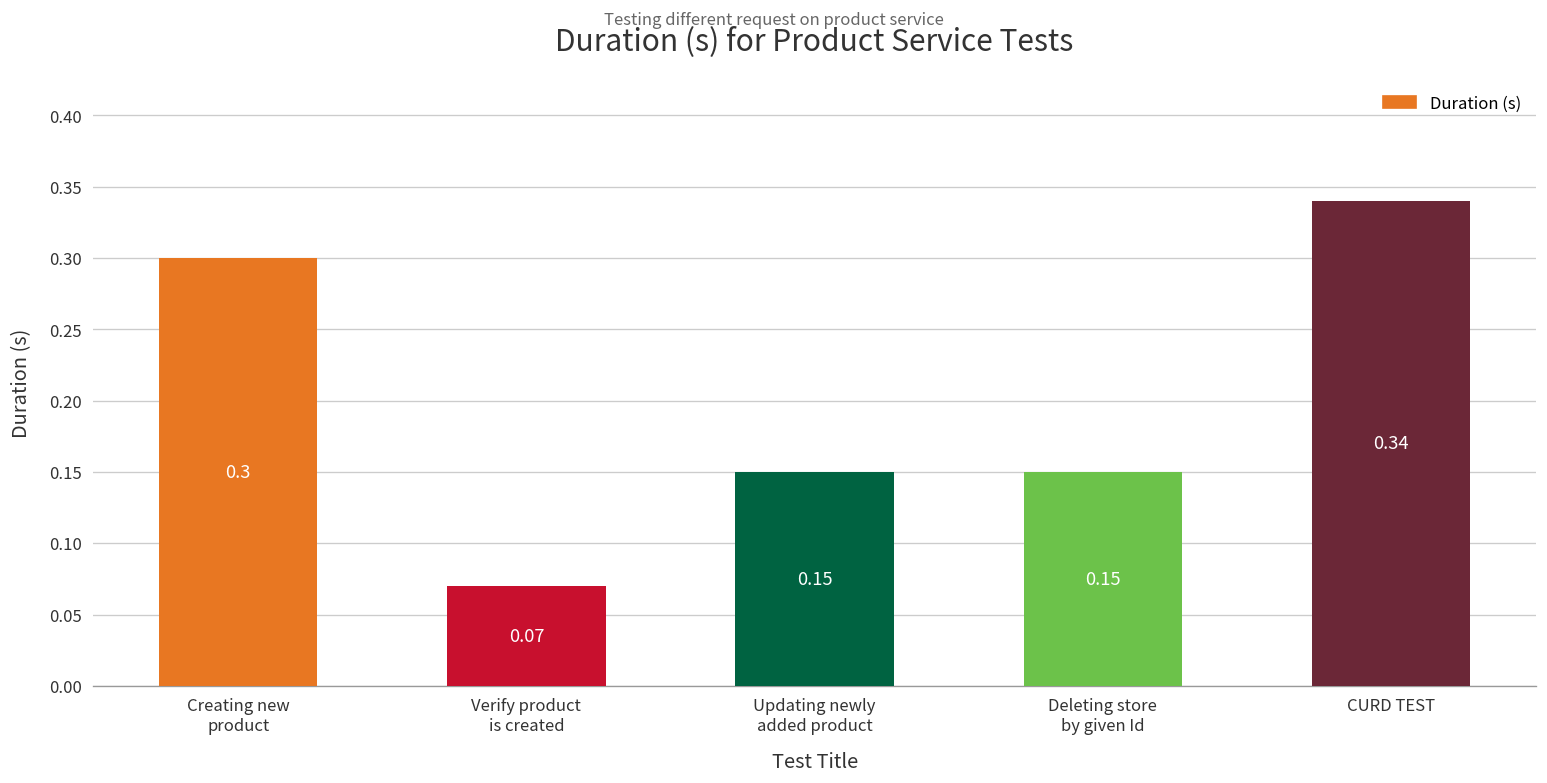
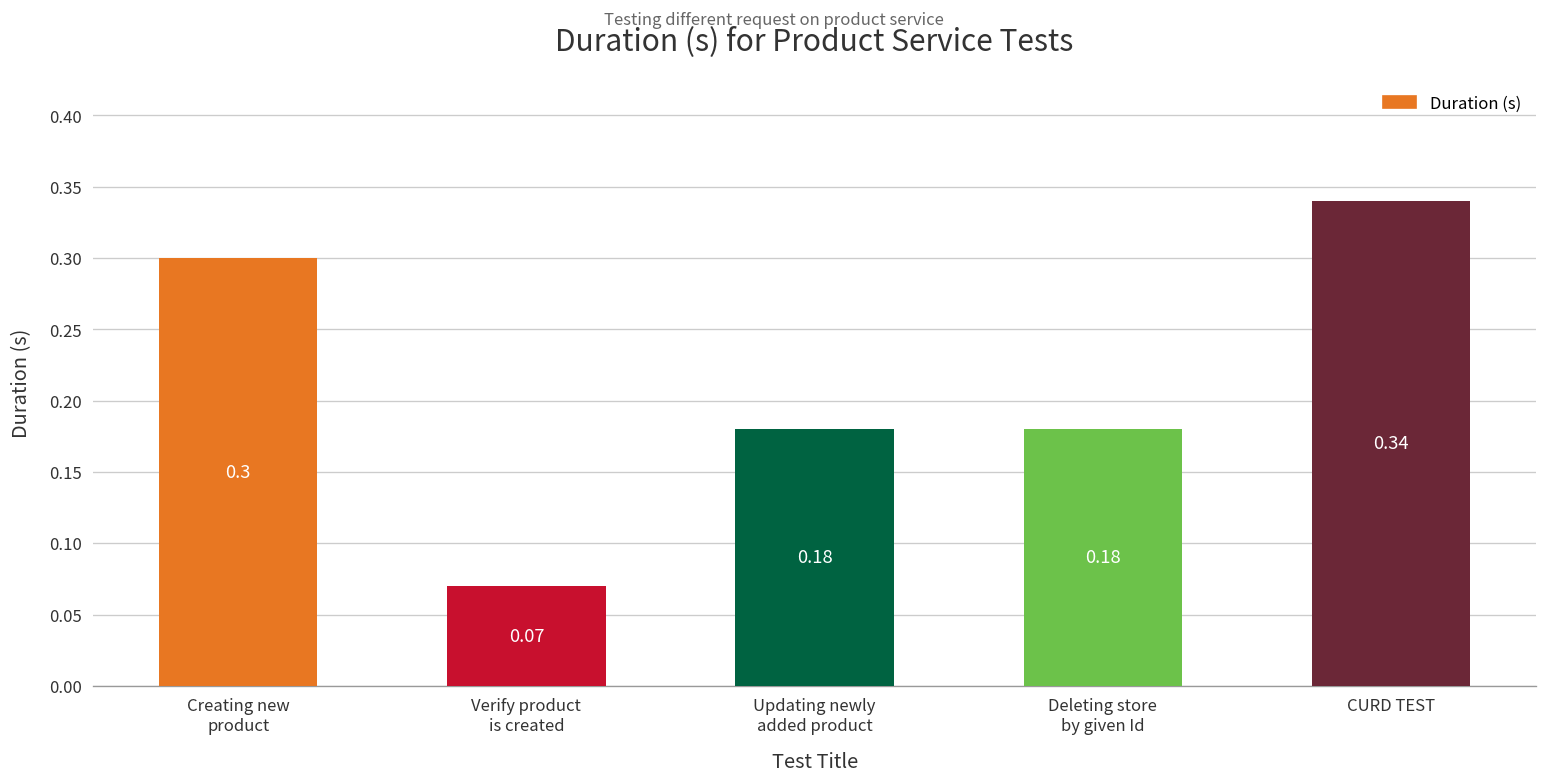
Updating newly added product: 0.15 -> 0.18
Deleting store by given Id: 0.15 -> 0.18
